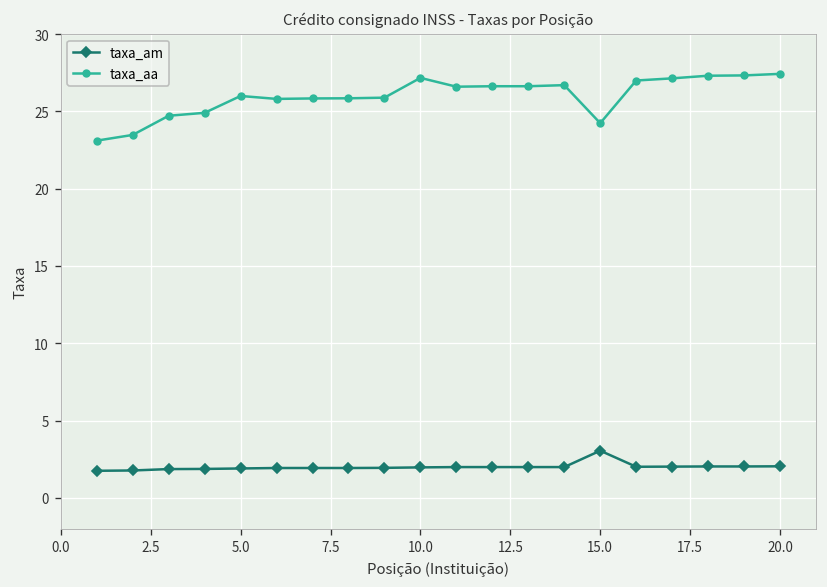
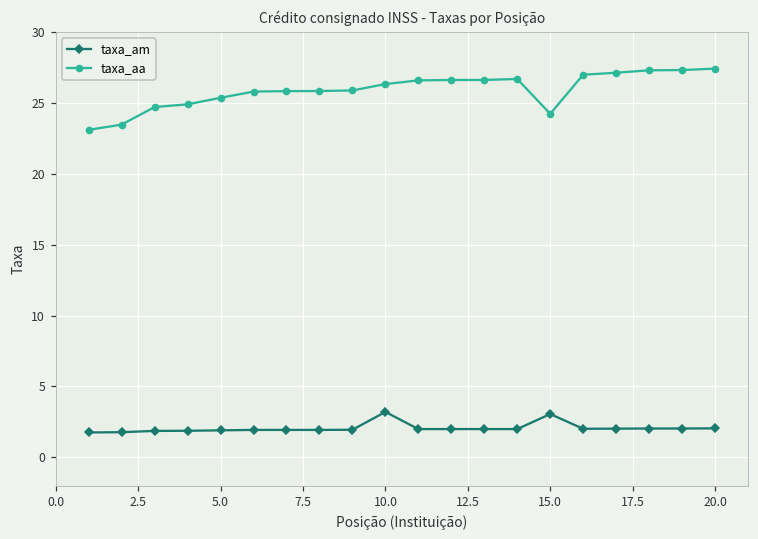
taxa_aa, 5.0: 26.0 -> 25.4
taxa_am, 10.0: 2.0 -> 3.2
taxa_aa, 10.0: 27.2 -> 26.3
